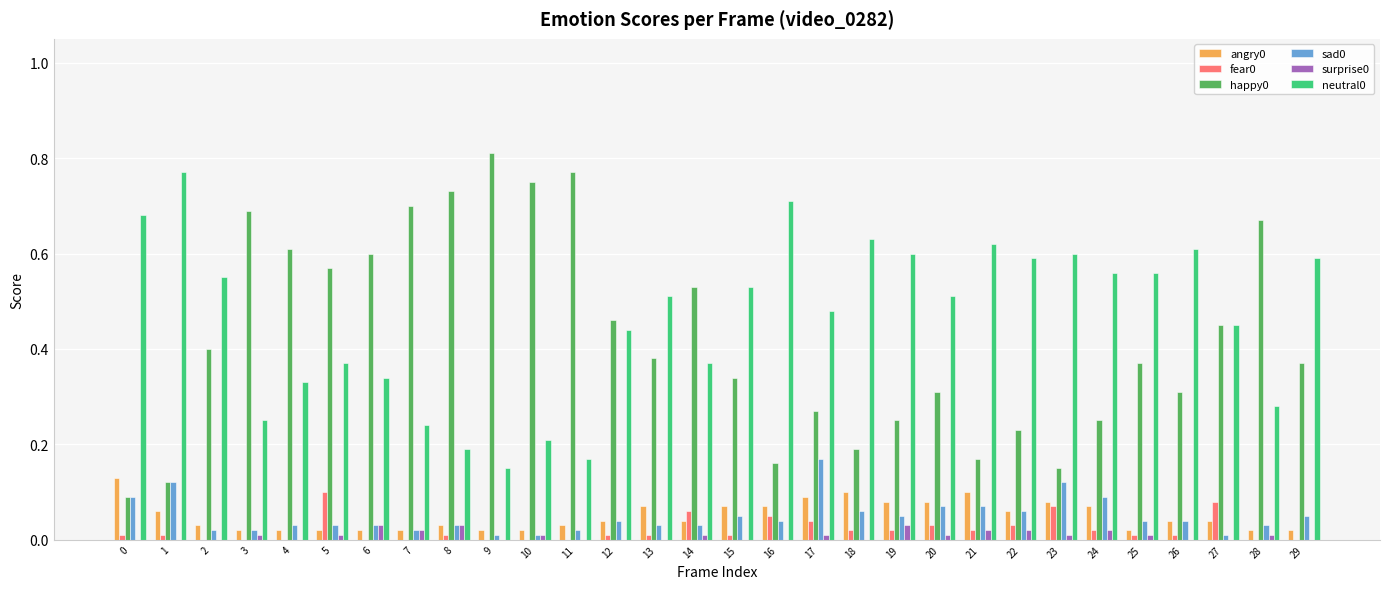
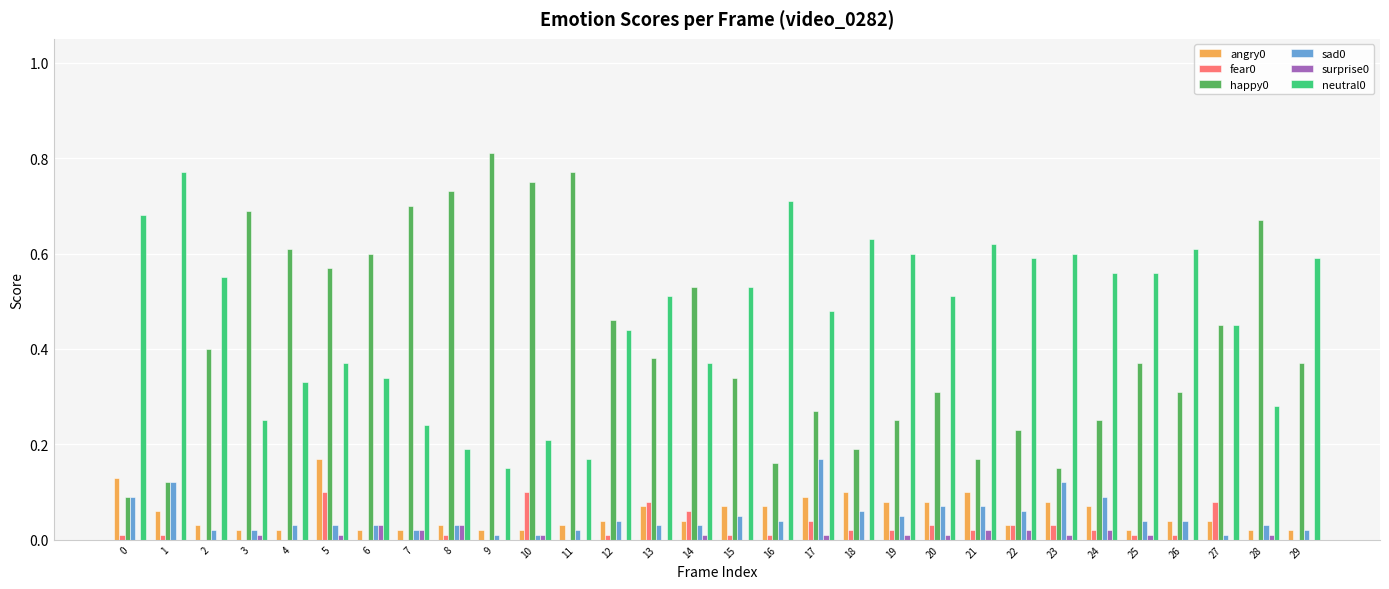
angry0, 5: 0.02 -> 0.17
fear0, 10: 0.0 -> 0.1
fear0, 13: 0.01 -> 0.08
fear0, 16: 0.05 -> 0.01
surprise0, 19: 0.03 -> 0.01
angry0, 22: 0.06 -> 0.03
fear0, 23: 0.07 -> 0.03
sad0, 29: 0.05 -> 0.02
